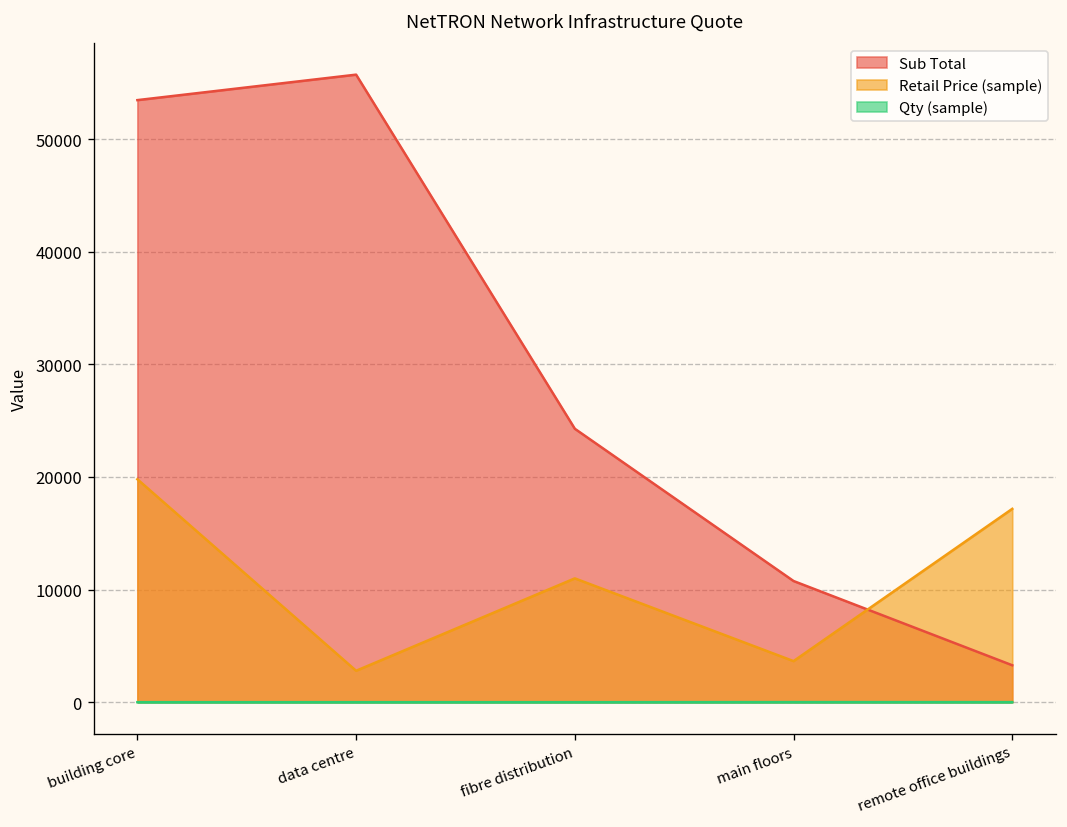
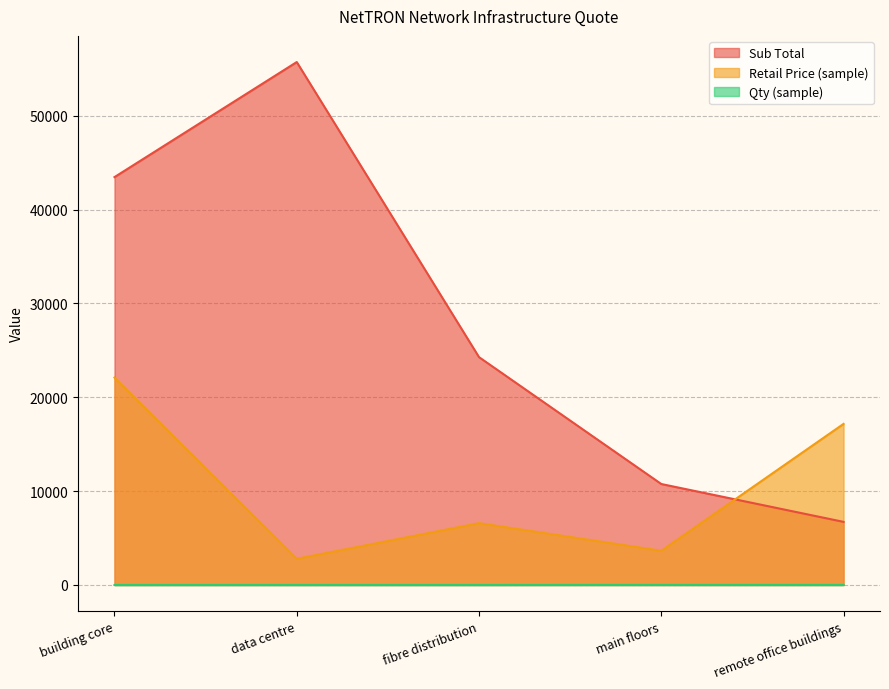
Sub Total, building core: 53000 -> 43000
Retail Price (sample), building core: 20000 -> 22000
Retail Price (sample), fibre distribution: 11000 -> 7000
Sub Total, remote office buildings: 3000 -> 7000
